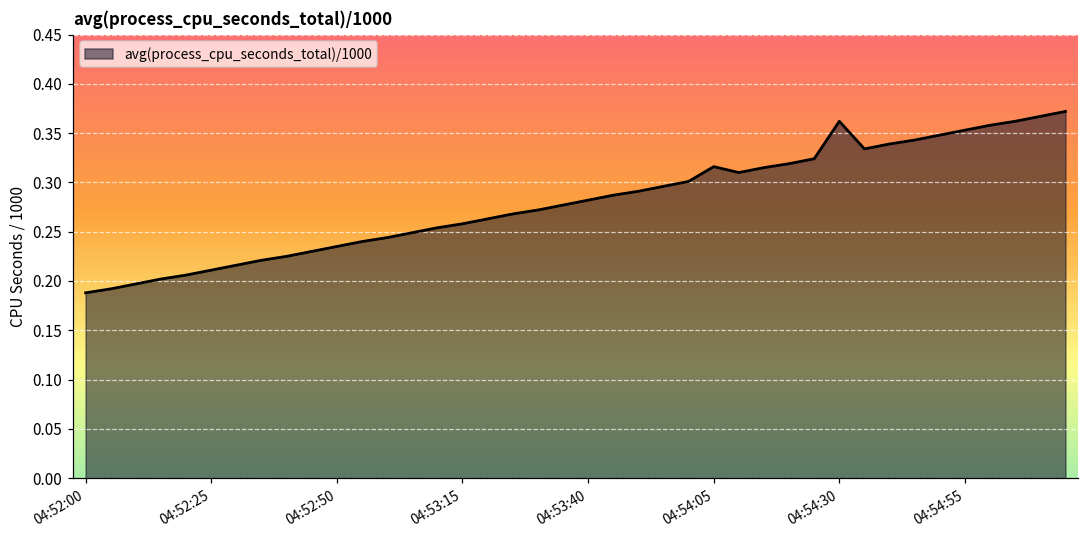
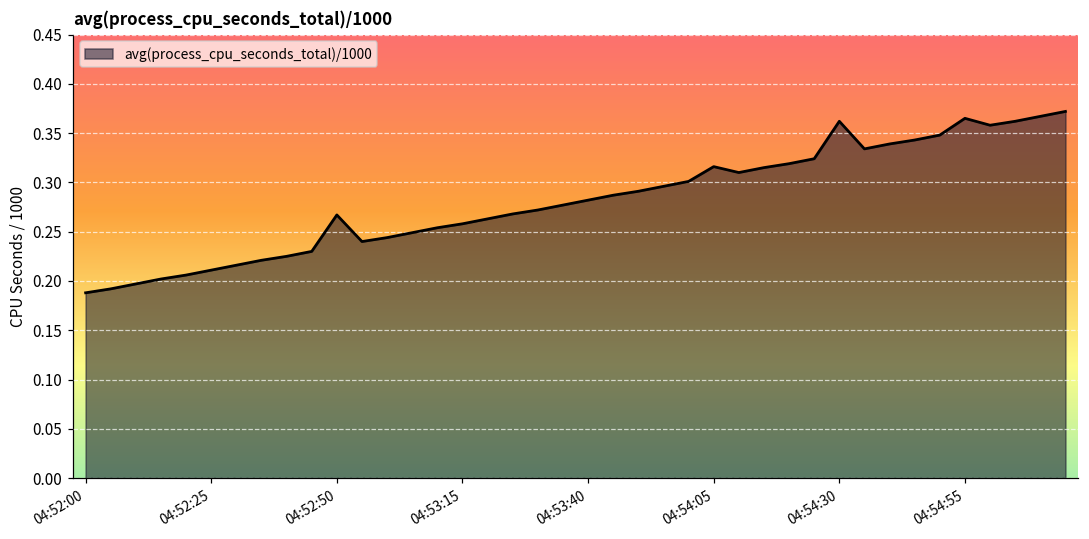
04:52:50: 0.24 -> 0.27
04:54:55: 0.35 -> 0.37
